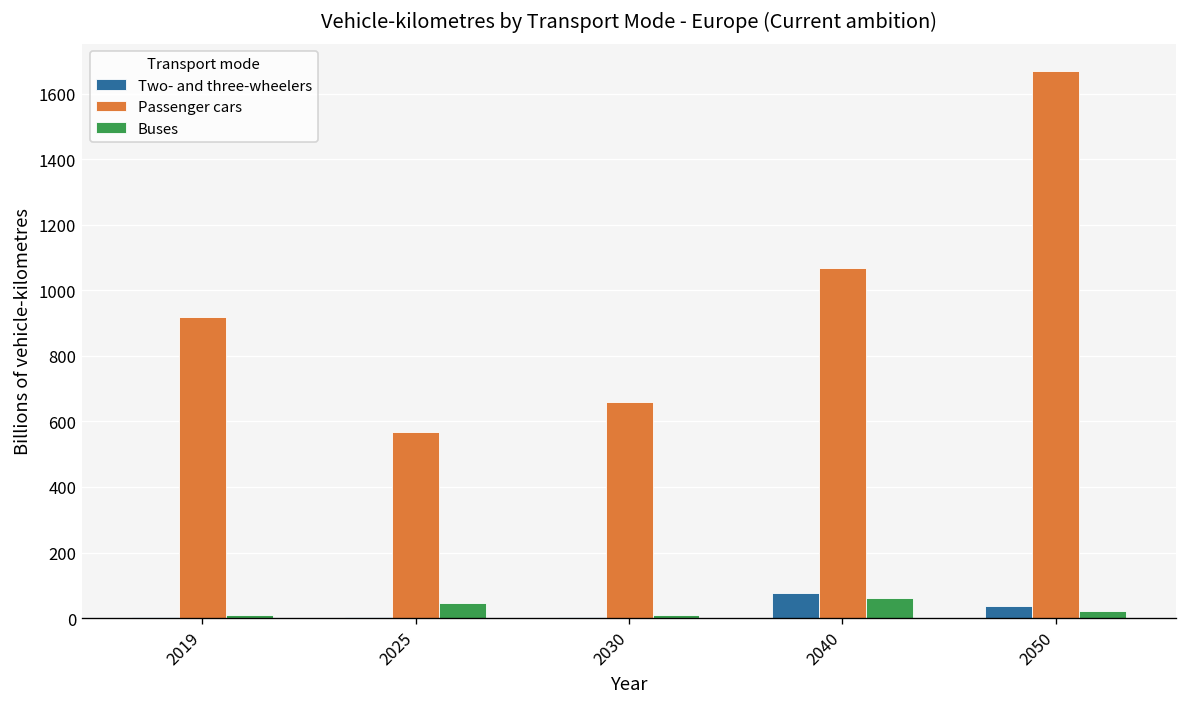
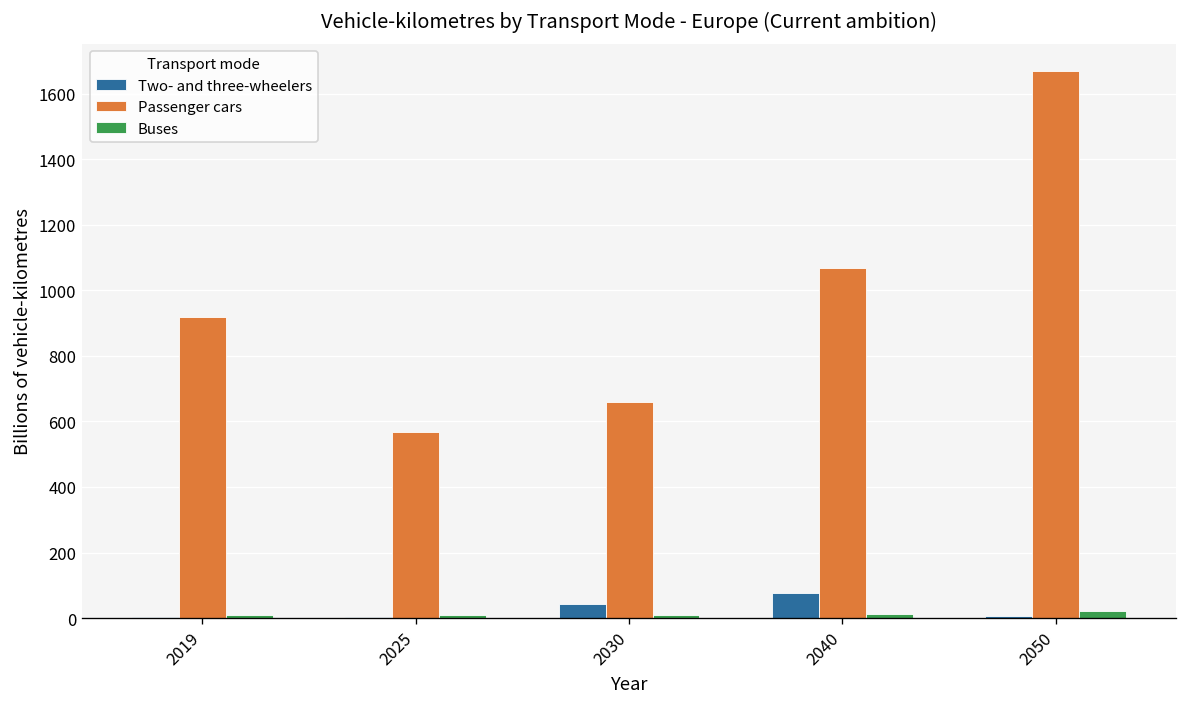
Buses, 2025: 50 -> 10
Two- and three-wheelers, 2030: 0 -> 40
Buses, 2040: 60 -> 10
Two- and three-wheelers, 2050: 40 -> 10
